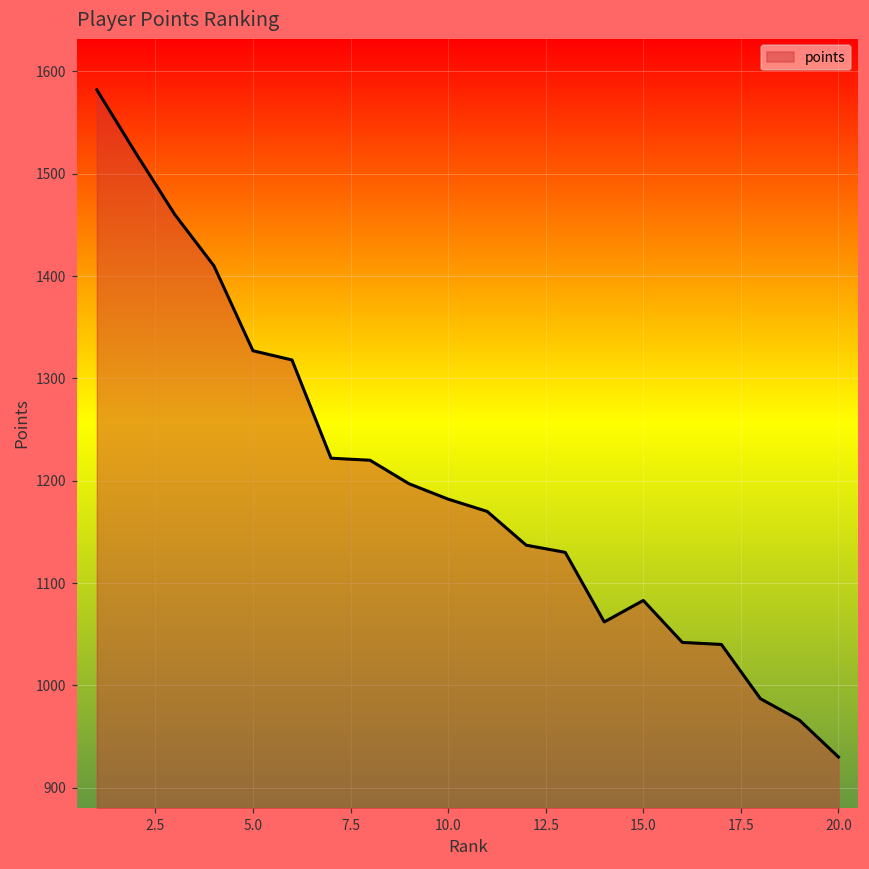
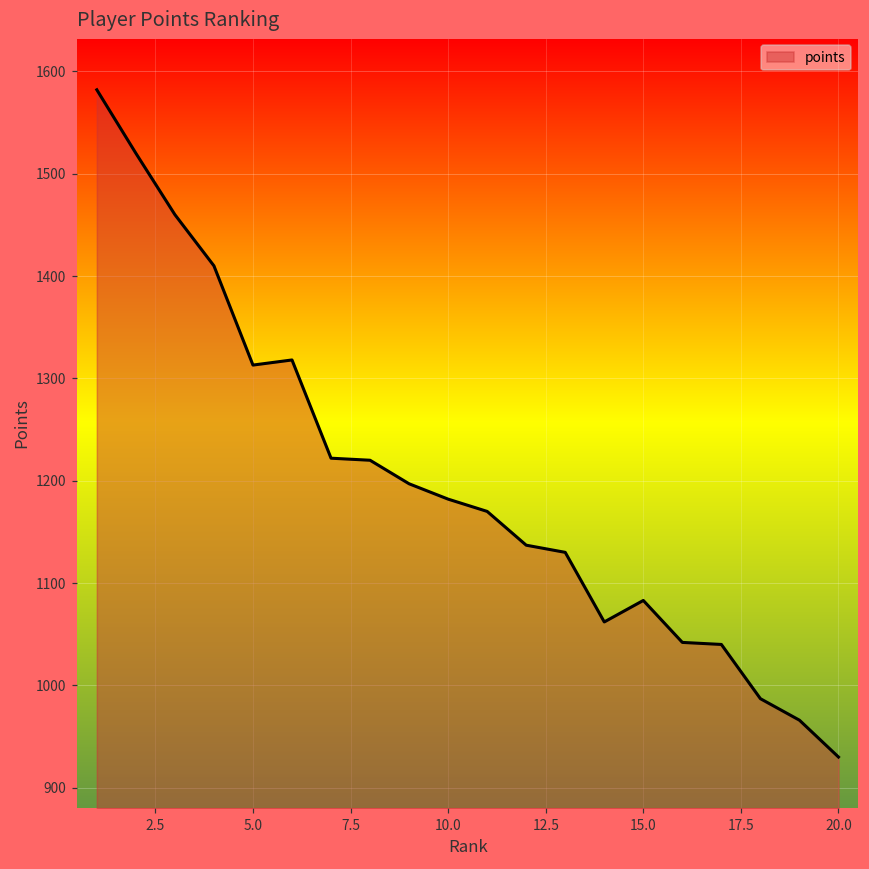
5.0: 1330 -> 1310
